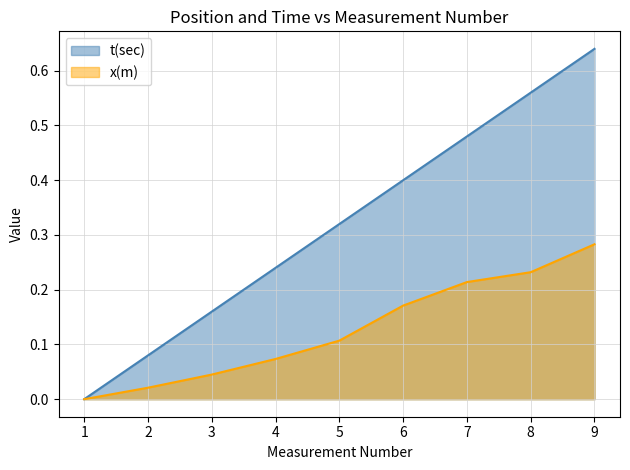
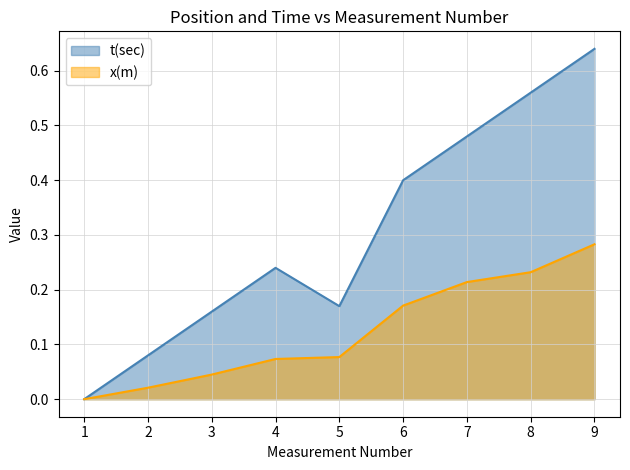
t(sec), 5: 0.32 -> 0.17
x(m), 5: 0.11 -> 0.08
